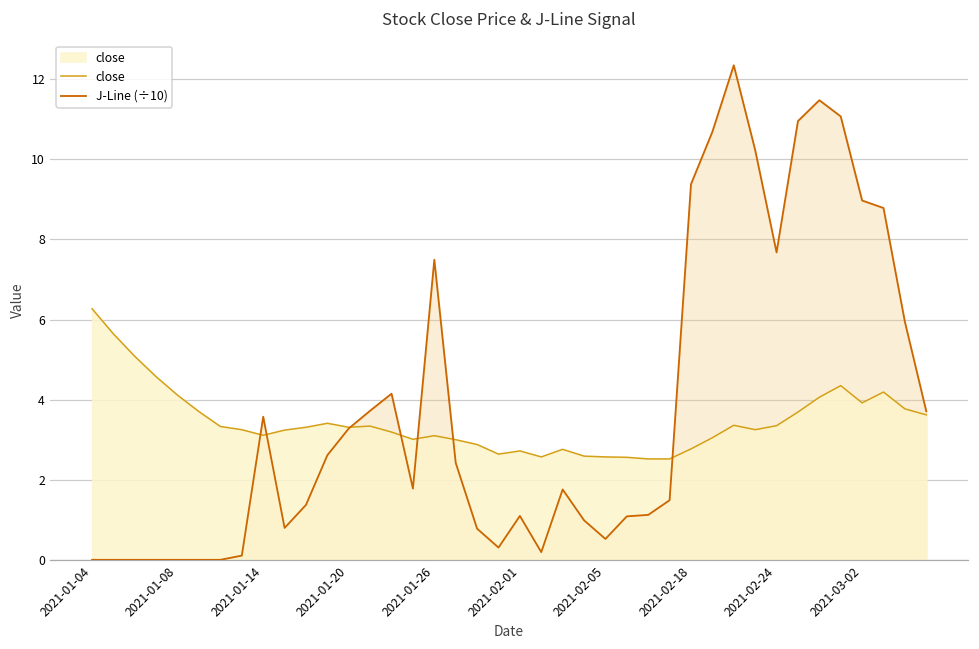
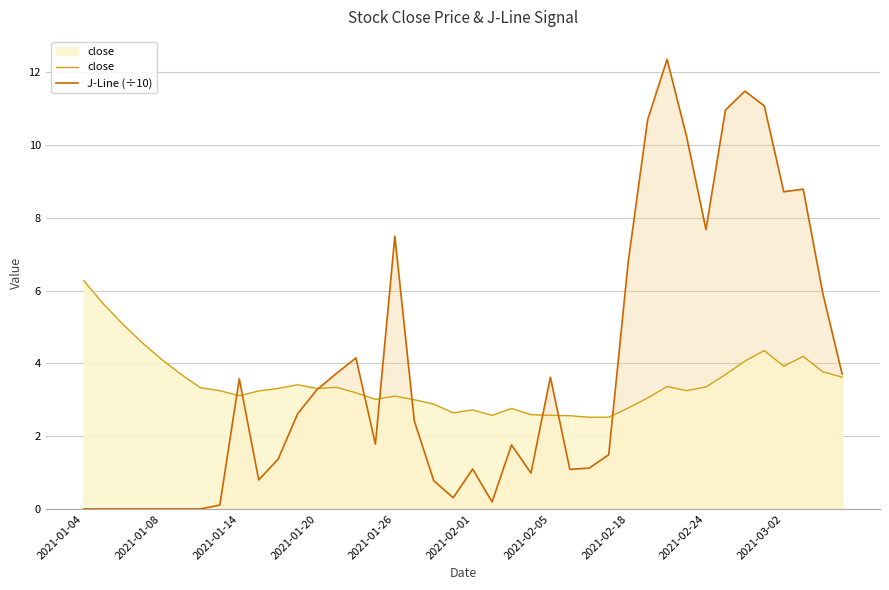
J-Line (÷10), 2021-02-05: 0.5 -> 3.6
J-Line (÷10), 2021-02-18: 9.4 -> 6.8
J-Line (÷10), 2021-03-02: 9.0 -> 8.7
